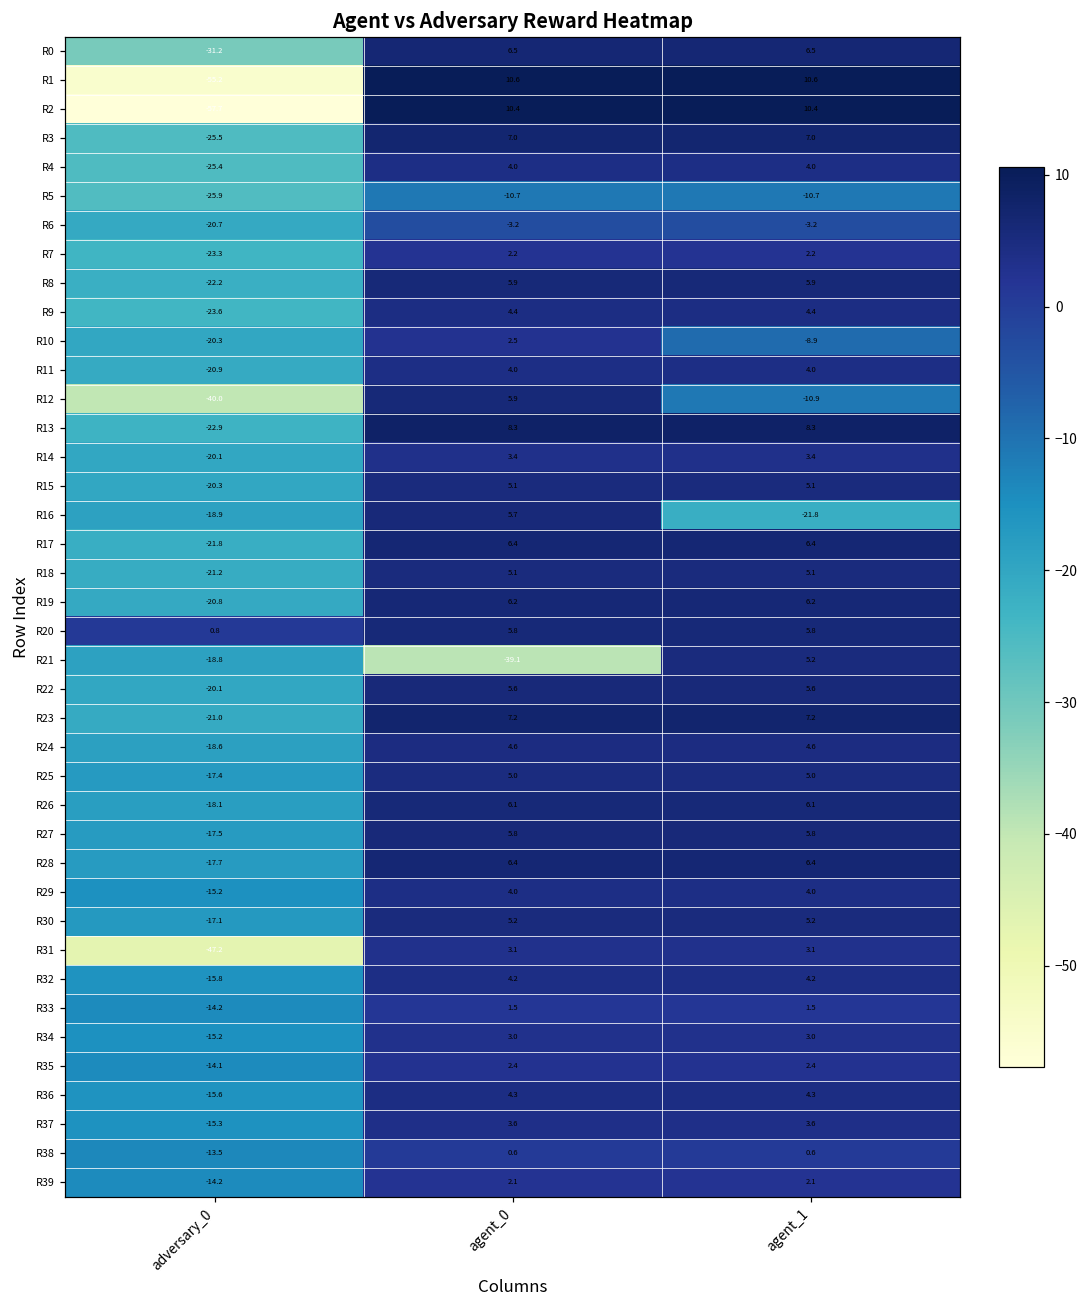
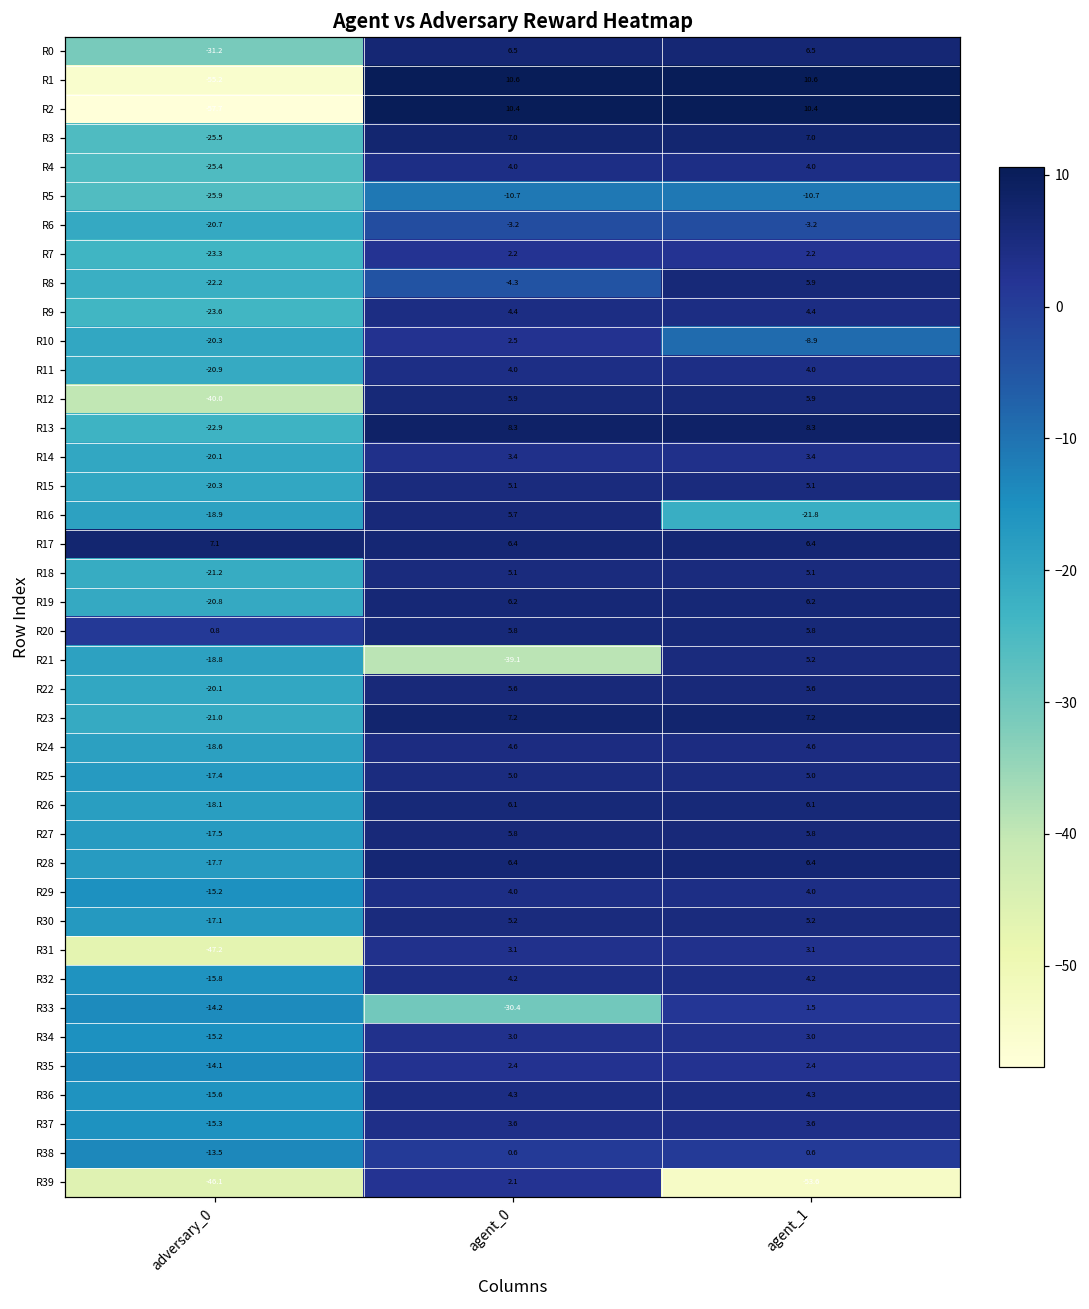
R8, agent_0: 5.9 -> -4.3
R12, agent_1: -10.9 -> 5.9
R17, adversary_0: -21.8 -> 7.1
R33, agent_0: 1.5 -> -30.4
R39, adversary_0: -14.2 -> -46.1
R39, agent_1: 2.1 -> -53.6
